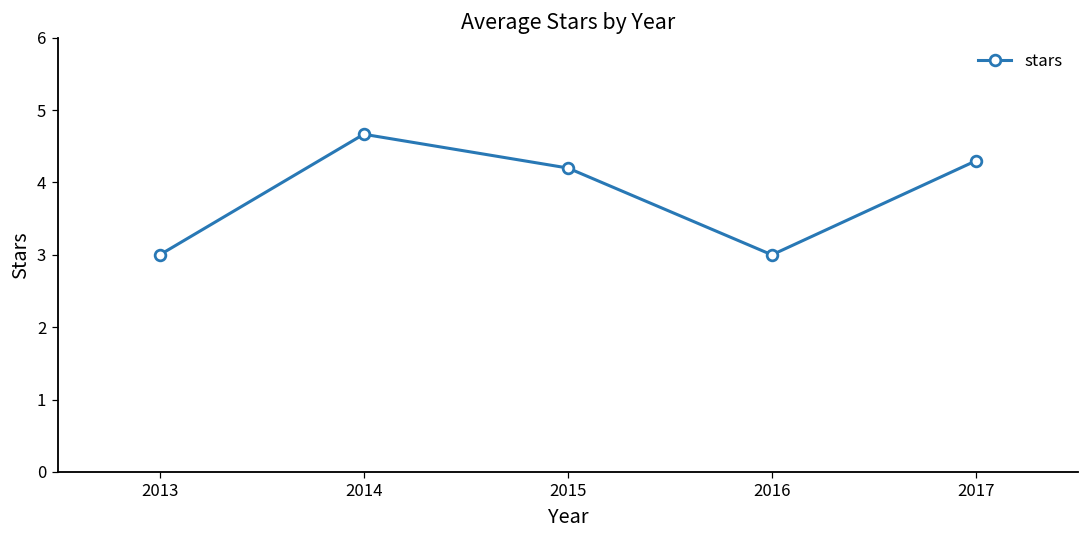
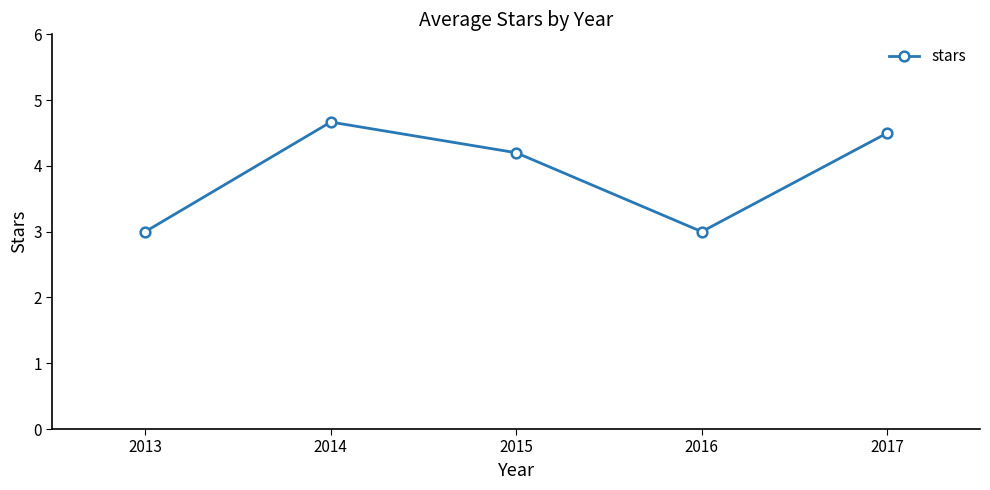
2017: 4.3 -> 4.5
